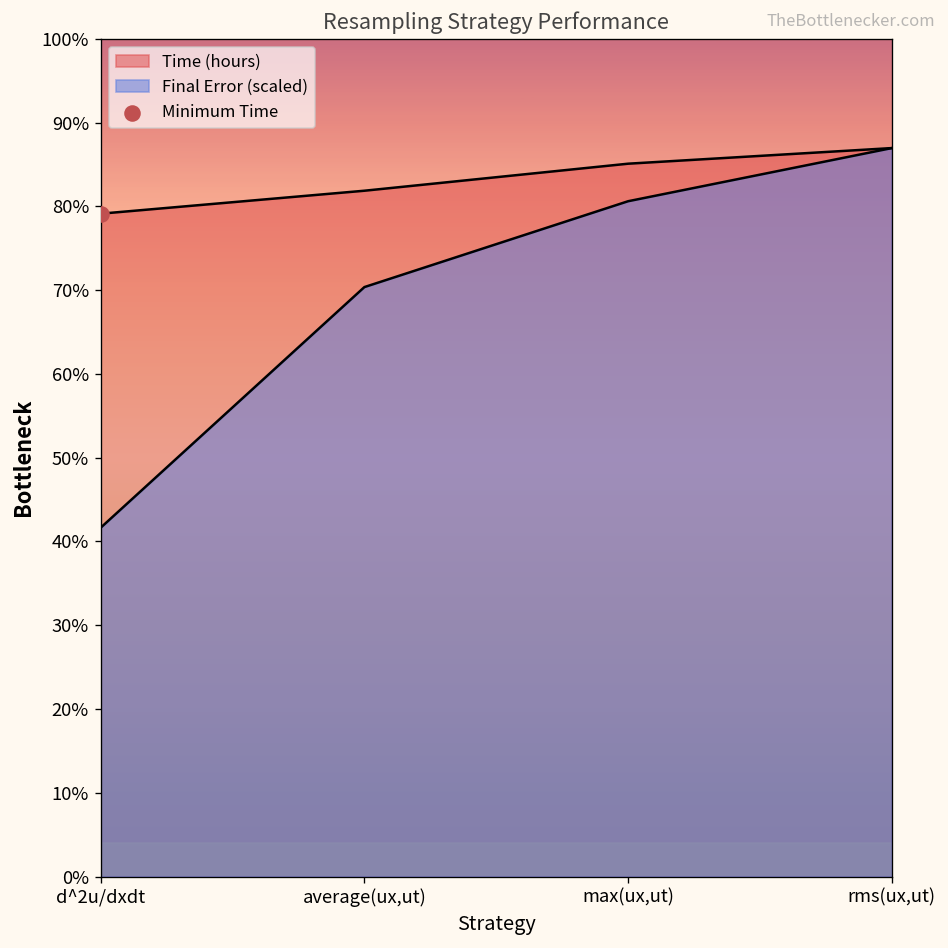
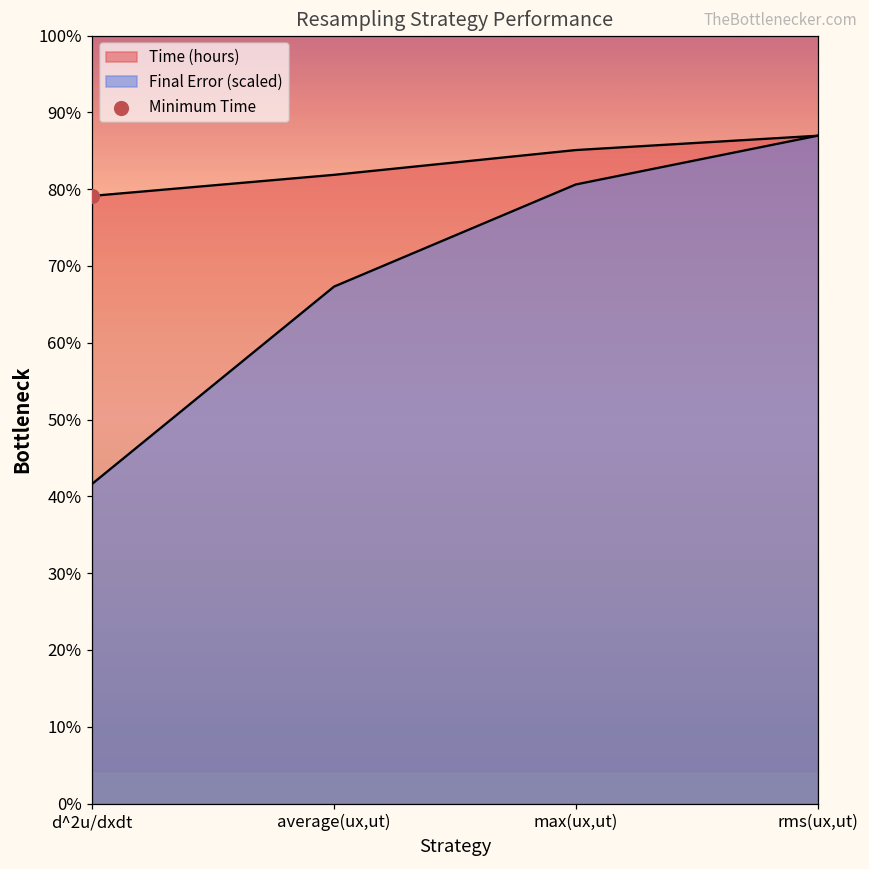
Final Error (scaled), average(ux,ut): 70% -> 67%
